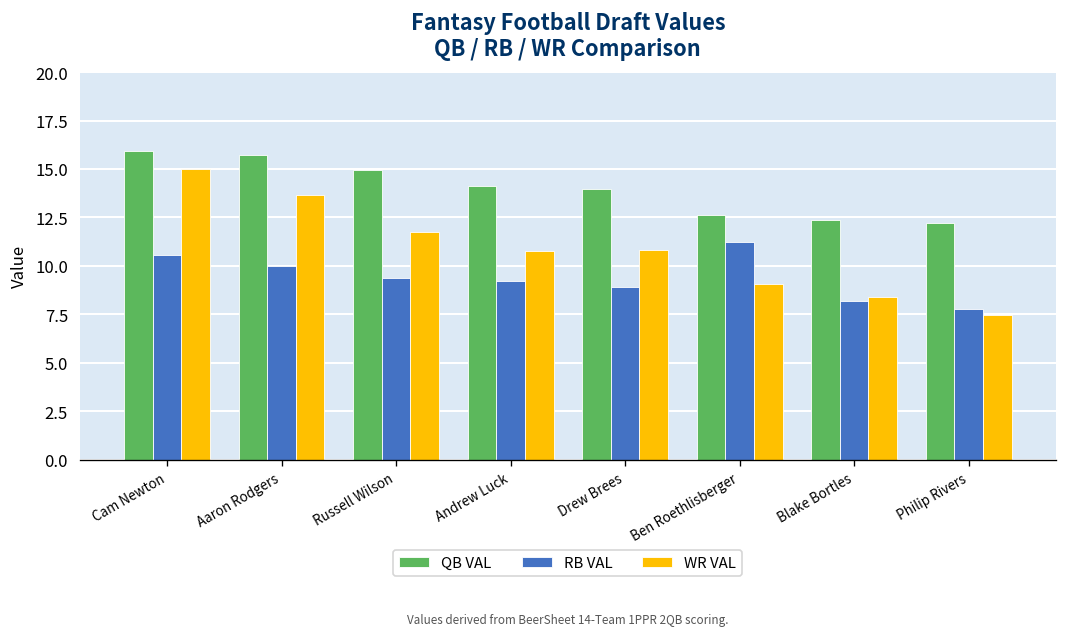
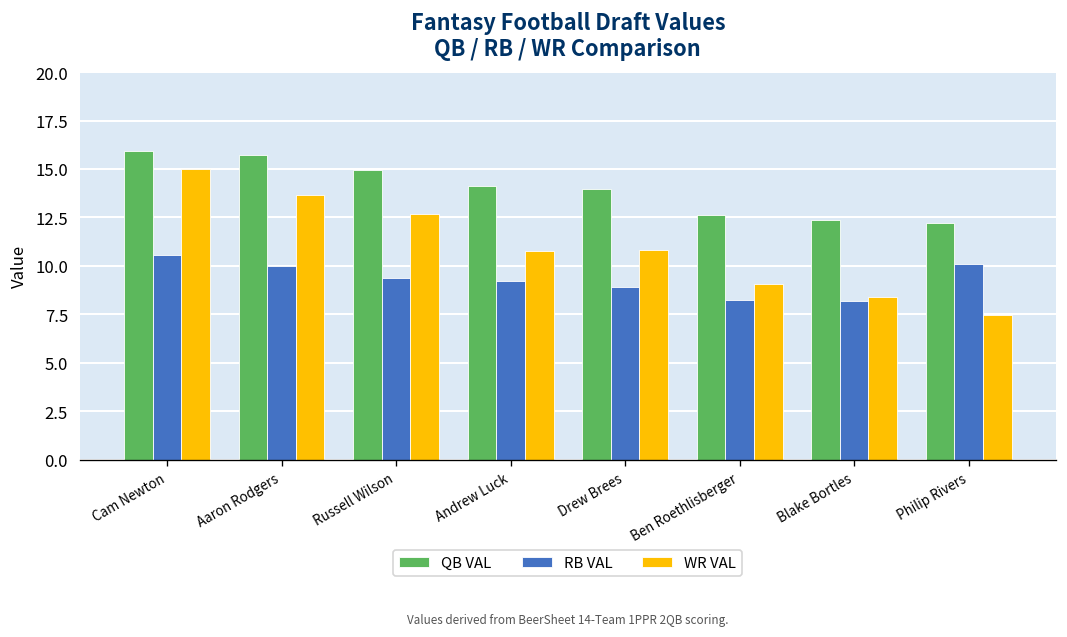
WR VAL, Russell Wilson: 11.7 -> 12.7
RB VAL, Ben Roethlisberger: 11.2 -> 8.2
RB VAL, Philip Rivers: 7.8 -> 10.1
